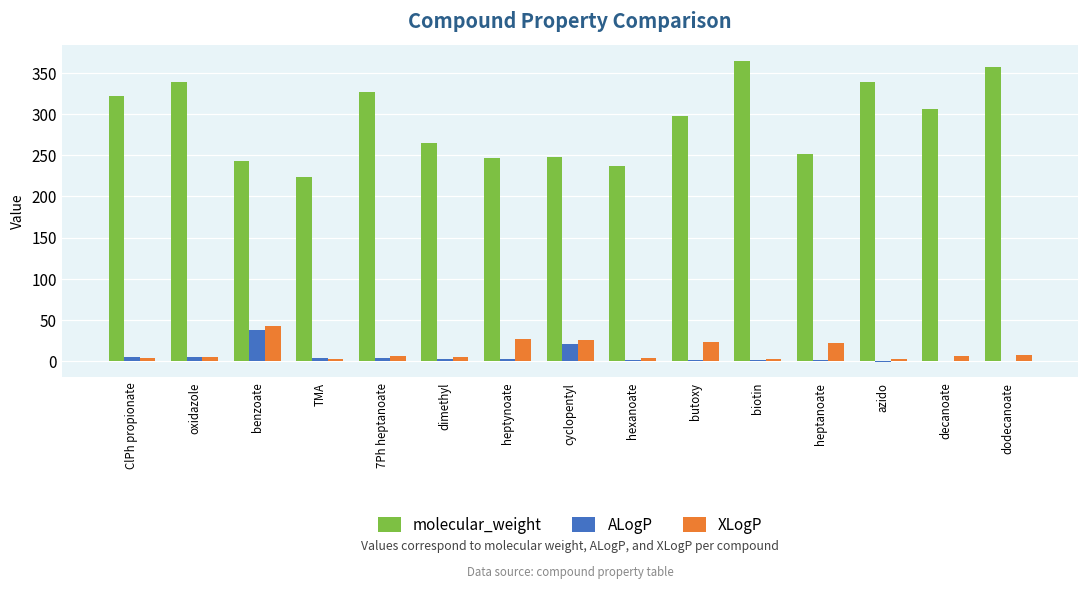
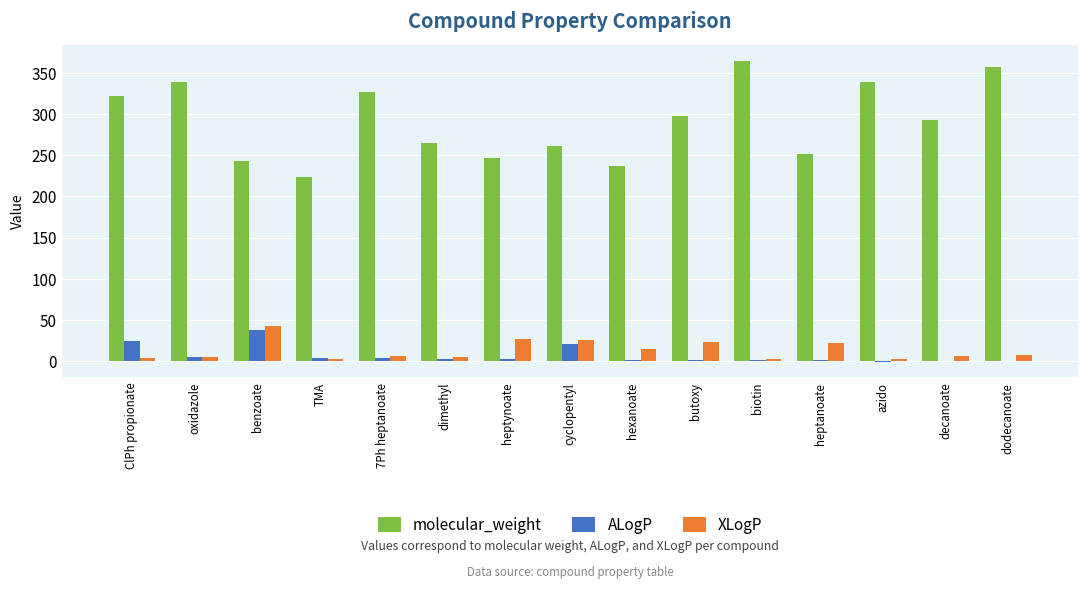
ALogP, ClPh propionate: 0 -> 20
molecular_weight, cyclopentyl: 250 -> 260
XLogP, hexanoate: 0 -> 10
molecular_weight, decanoate: 310 -> 290
